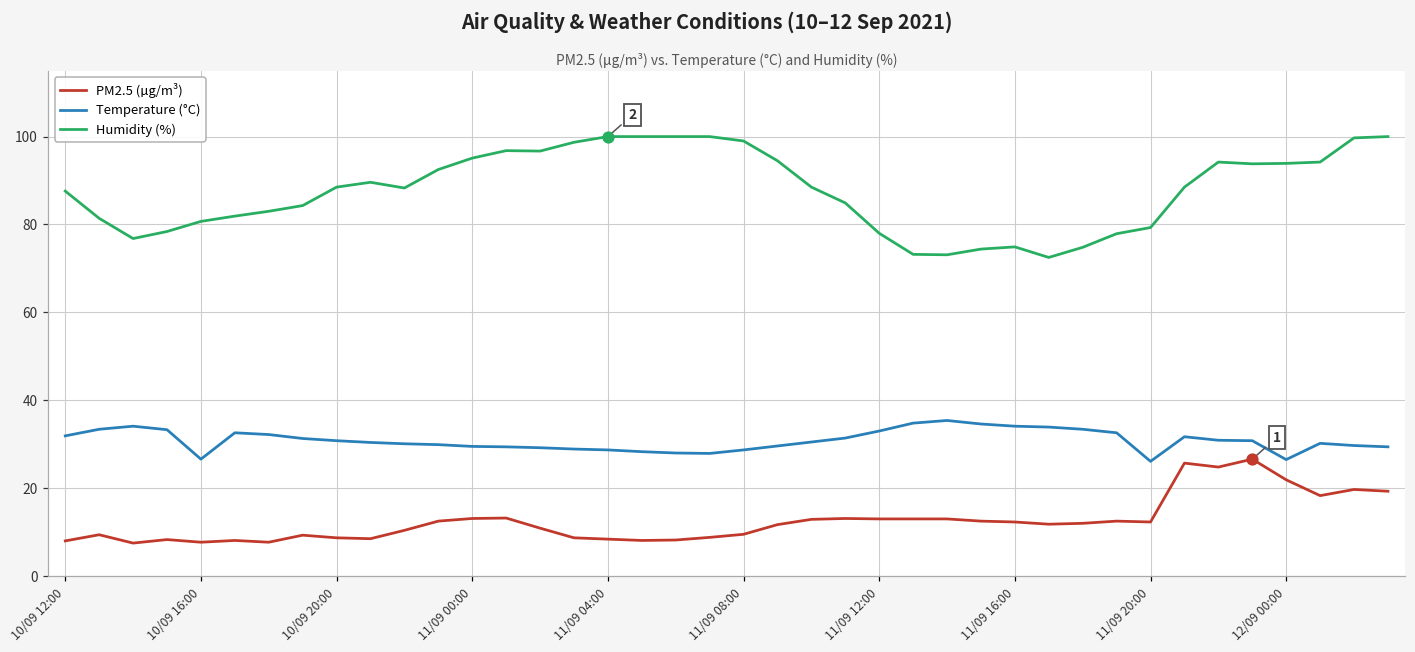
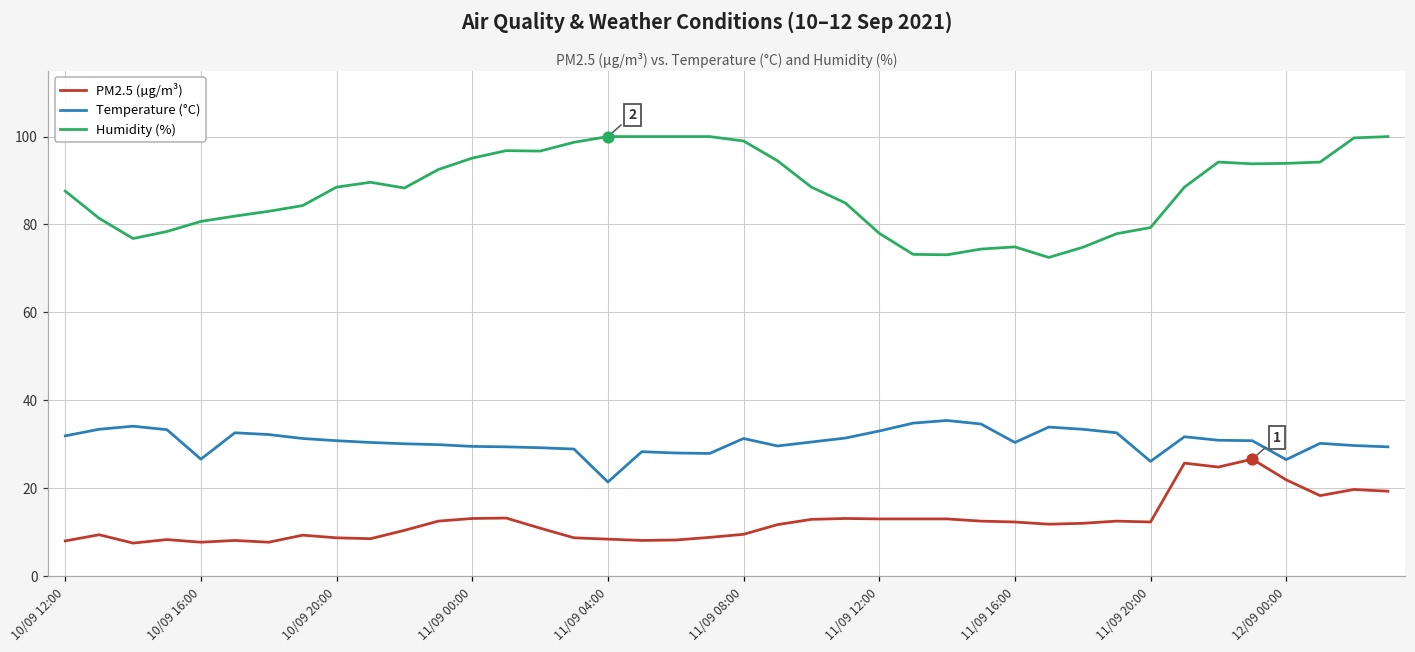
Temperature (°C), 11/09 04:00: 29 -> 21
Temperature (°C), 11/09 08:00: 29 -> 31
Temperature (°C), 11/09 16:00: 34 -> 30
